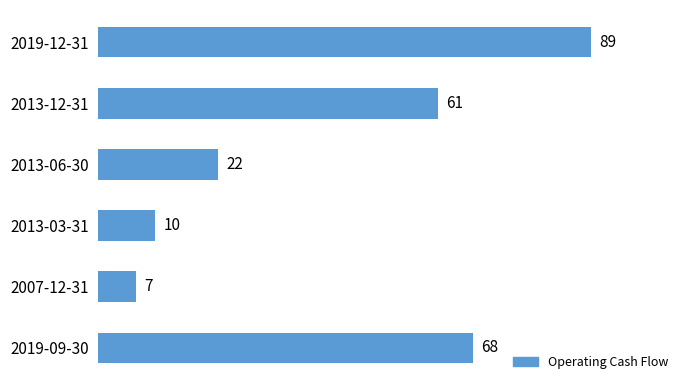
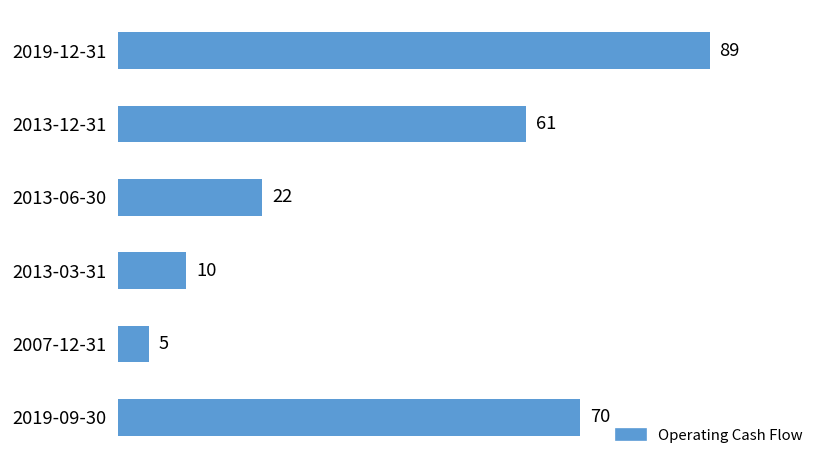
2007-12-31: 7 -> 5
2019-09-30: 68 -> 70
